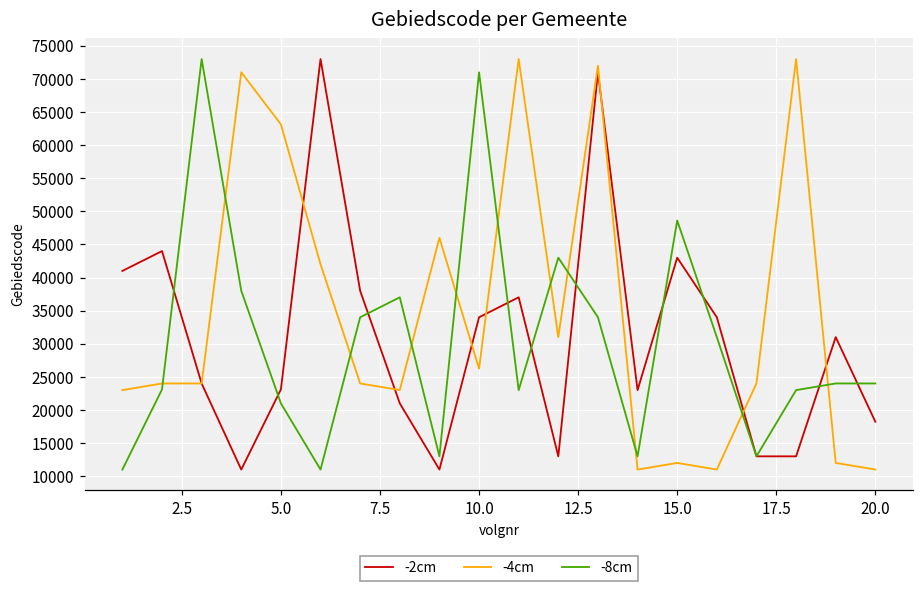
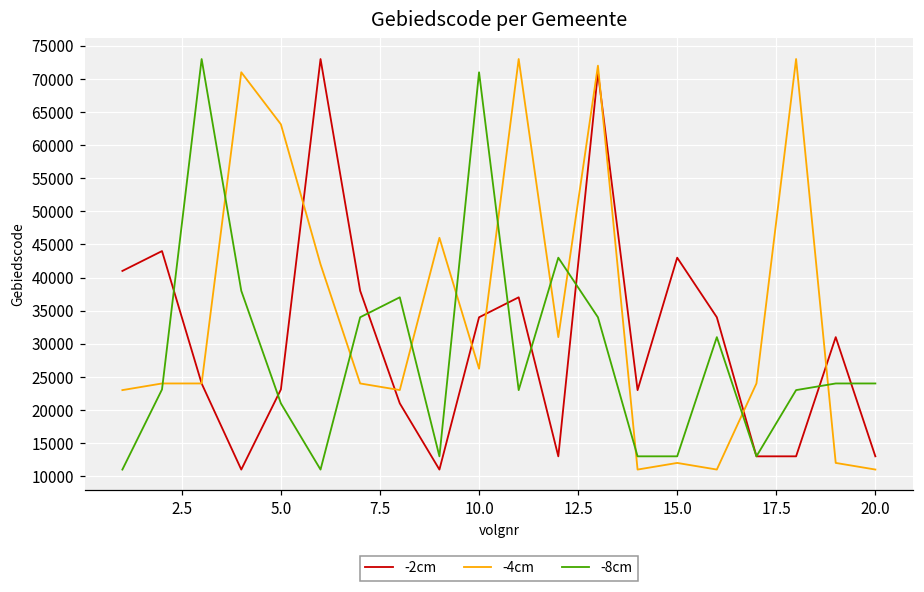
-8cm, 15.0: 49000 -> 13000
-2cm, 20.0: 18000 -> 13000
